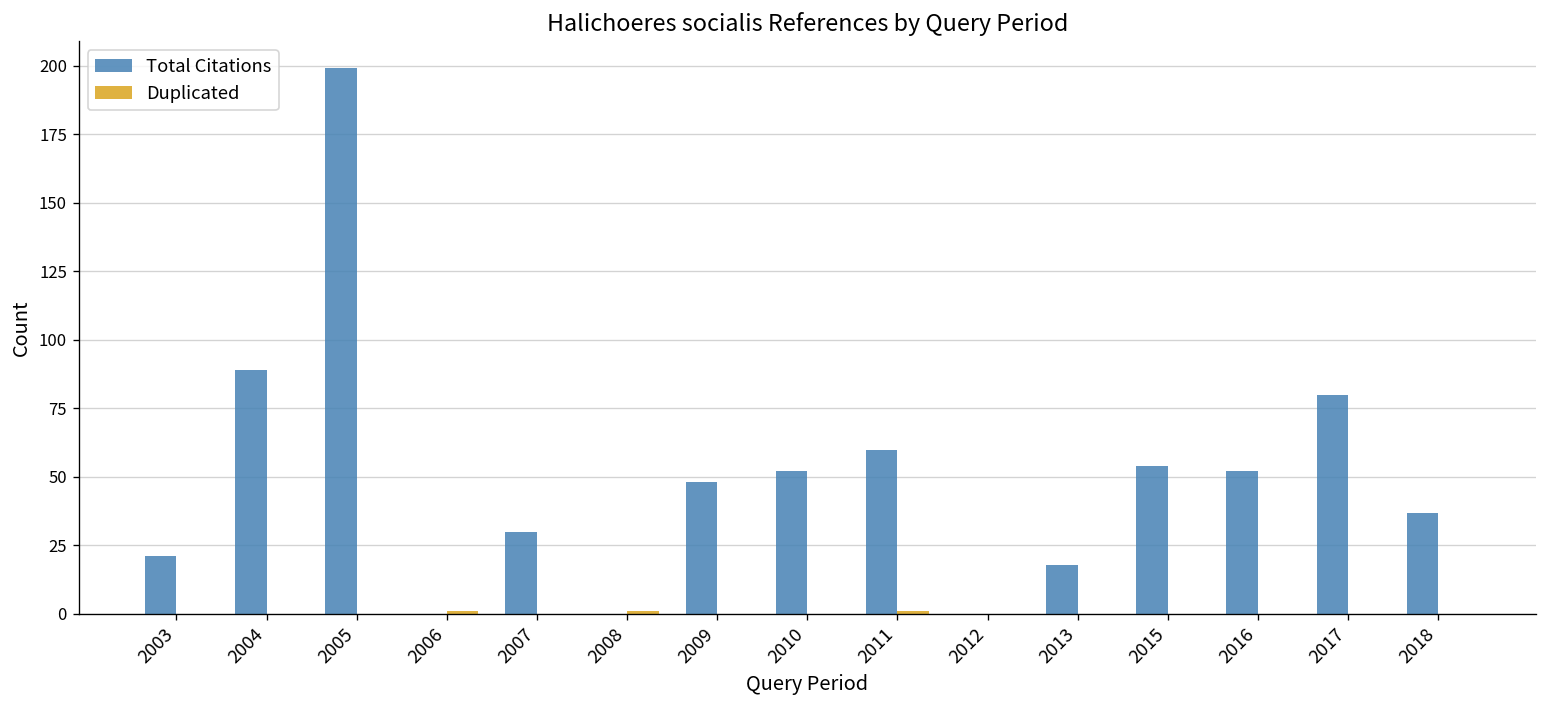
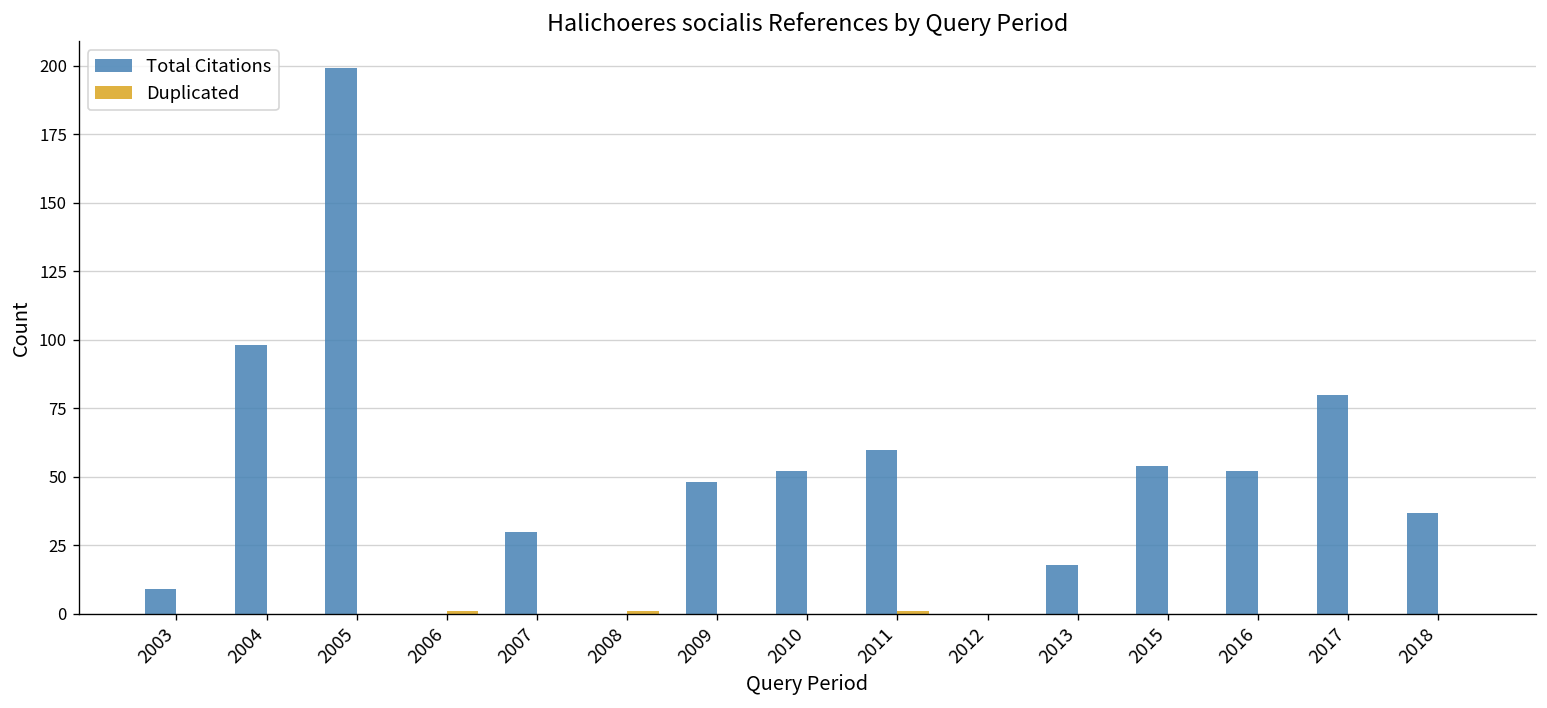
Total Citations, 2003: 21 -> 9
Total Citations, 2004: 89 -> 98
